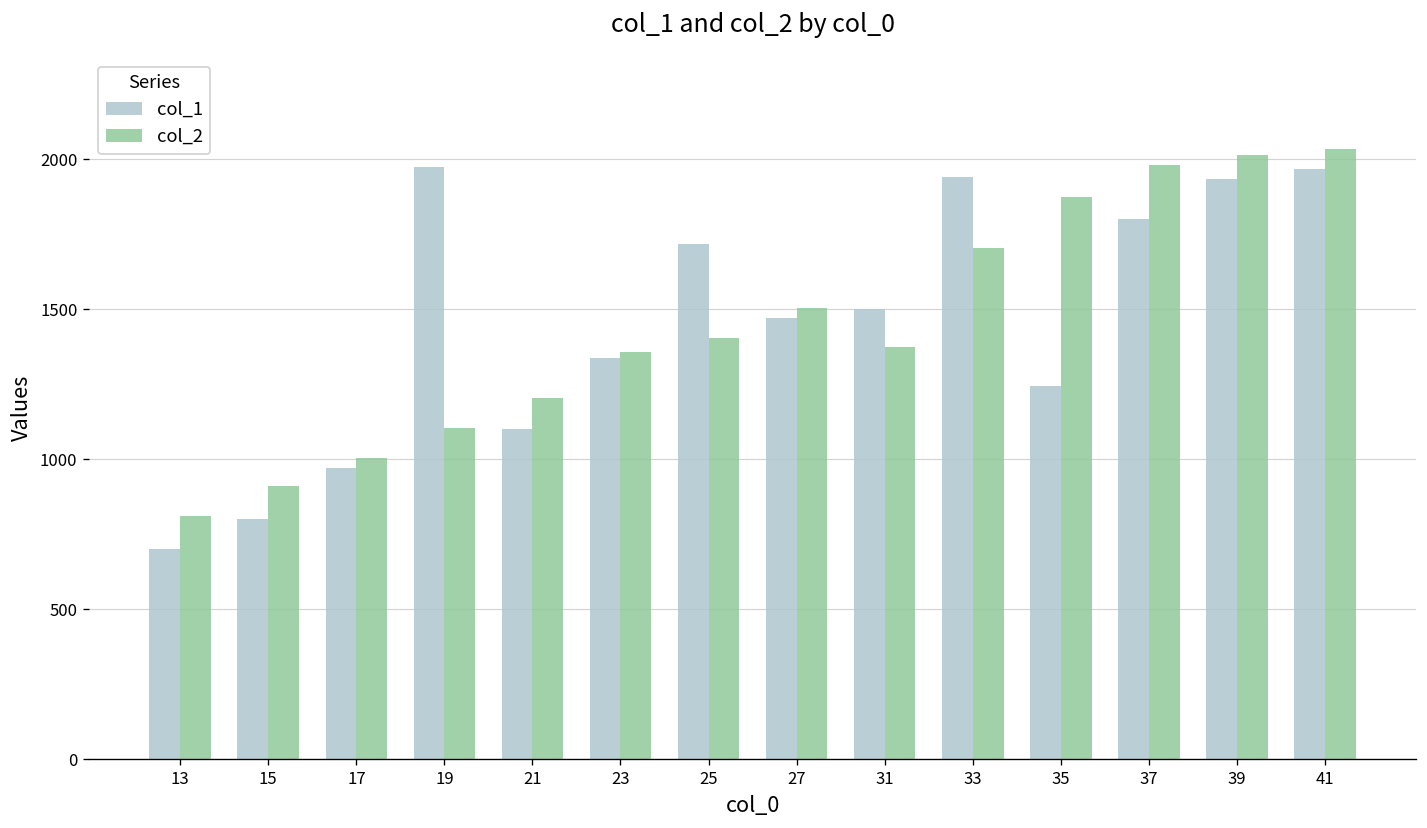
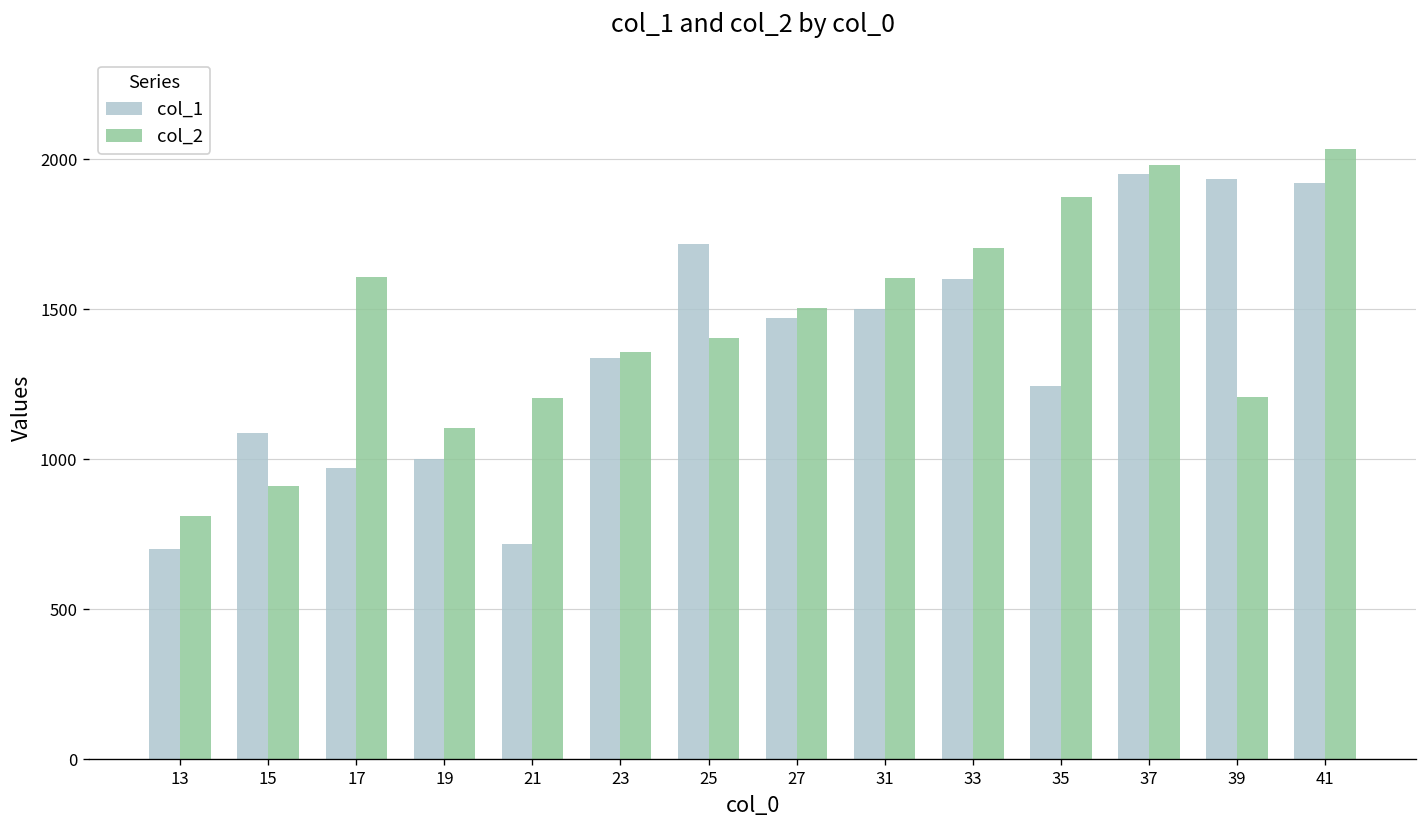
col_1, 15: 800 -> 1090
col_2, 17: 1010 -> 1610
col_1, 19: 1970 -> 1000
col_1, 21: 1100 -> 720
col_2, 31: 1370 -> 1610
col_1, 33: 1940 -> 1600
col_1, 37: 1800 -> 1950
col_2, 39: 2020 -> 1210
col_1, 41: 1970 -> 1920
